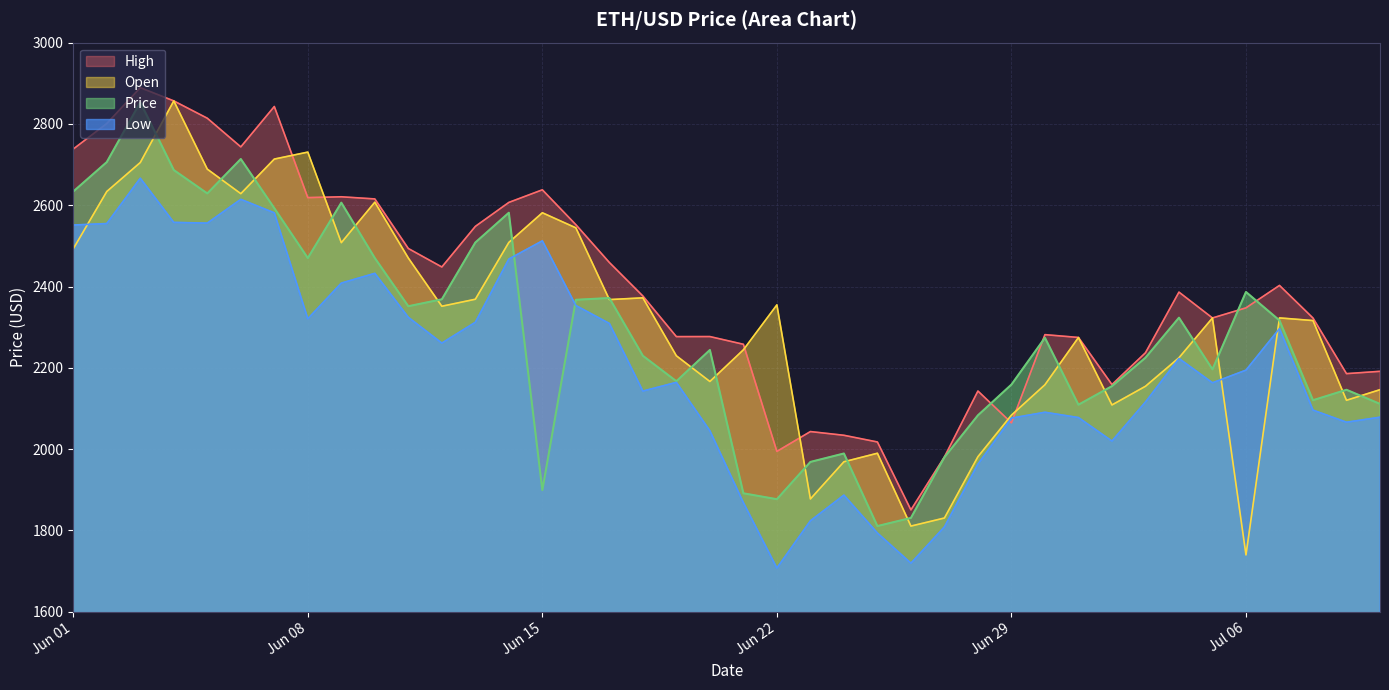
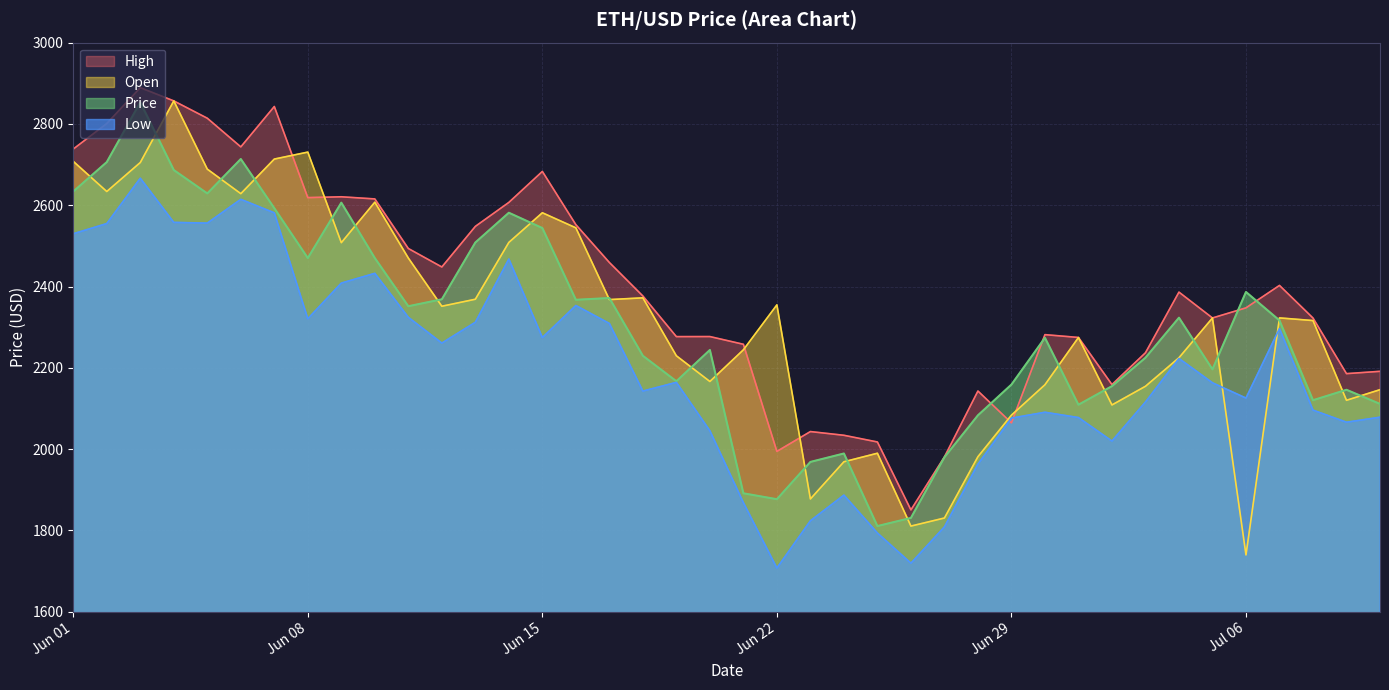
Open, Jun 01: 2490 -> 2710
Low, Jun 01: 2550 -> 2530
High, Jun 15: 2640 -> 2680
Price, Jun 15: 1900 -> 2540
Low, Jun 15: 2510 -> 2270
Low, Jul 06: 2190 -> 2130
